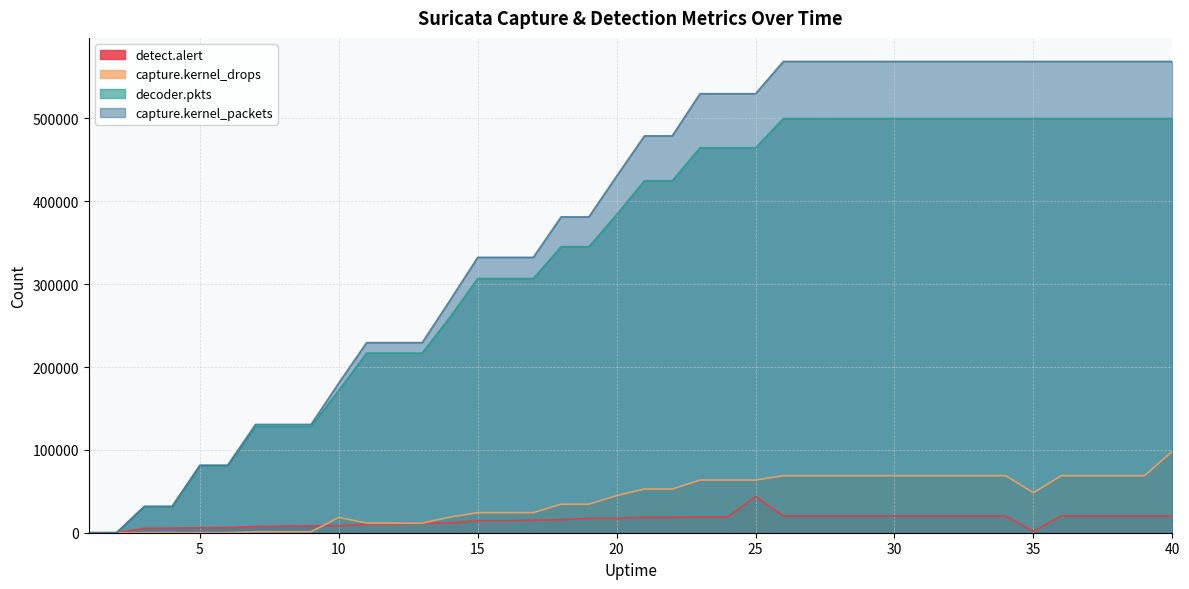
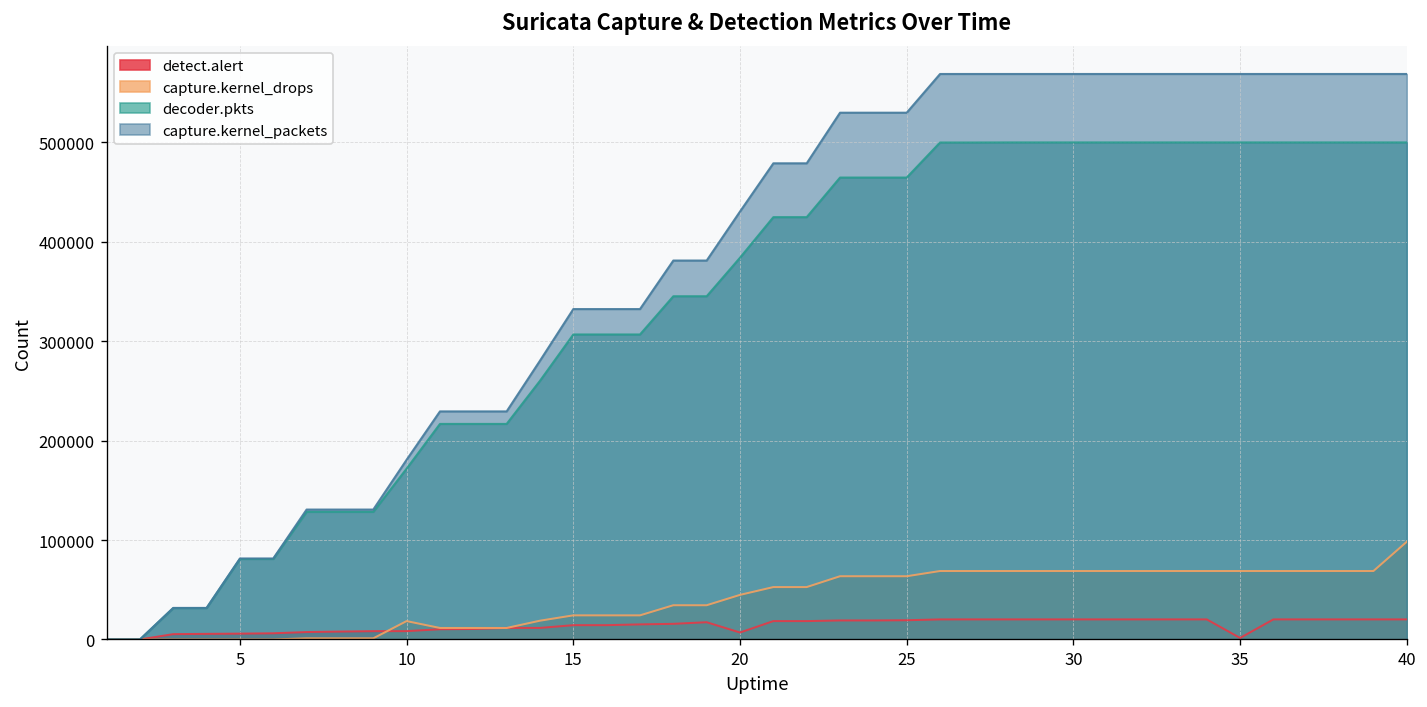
detect.alert, 20: 20000 -> 10000
detect.alert, 25: 40000 -> 20000
capture.kernel_drops, 35: 50000 -> 70000
